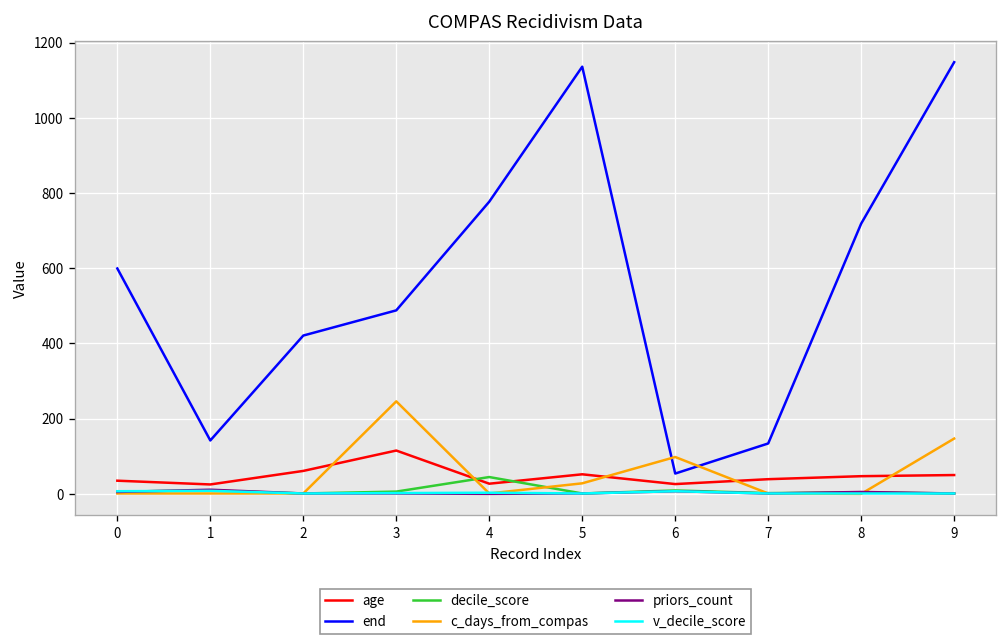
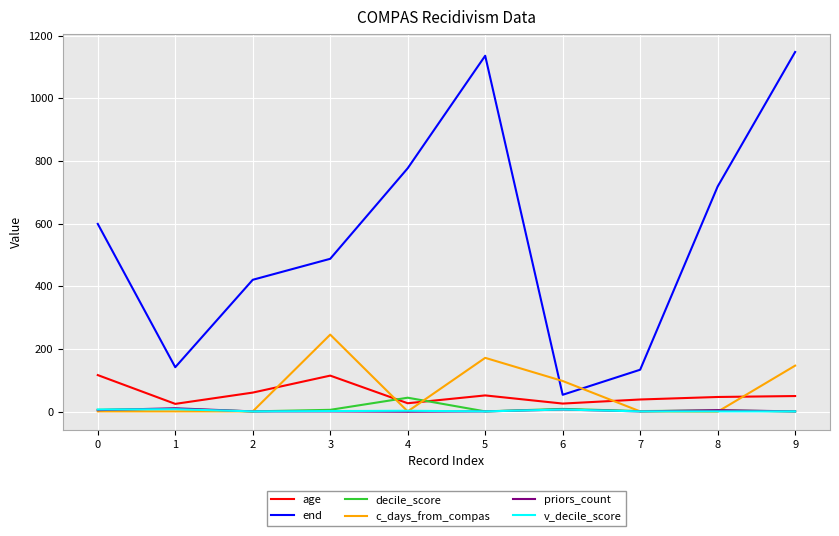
age, 0: 40 -> 120
c_days_from_compas, 5: 30 -> 170
